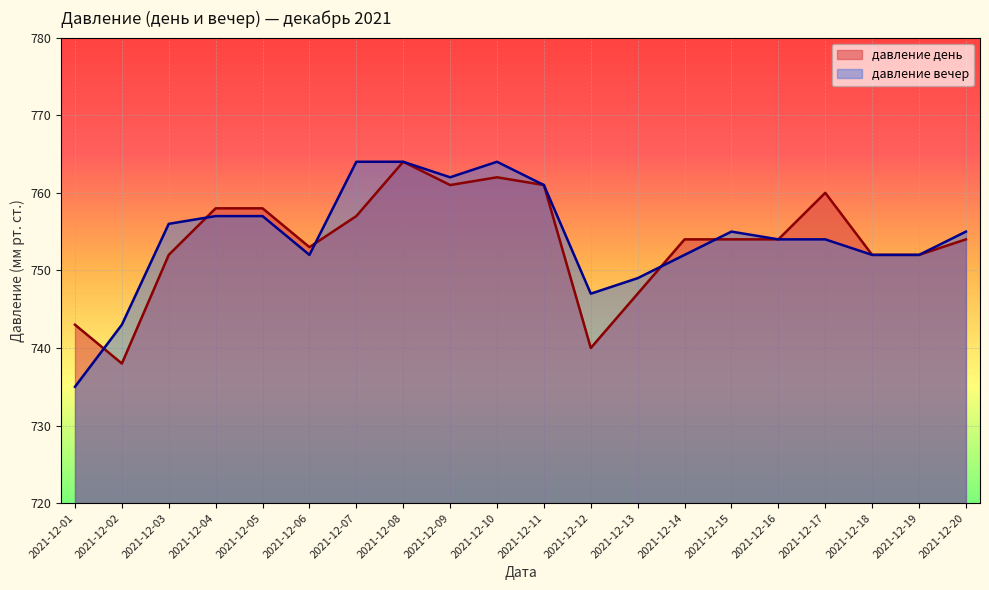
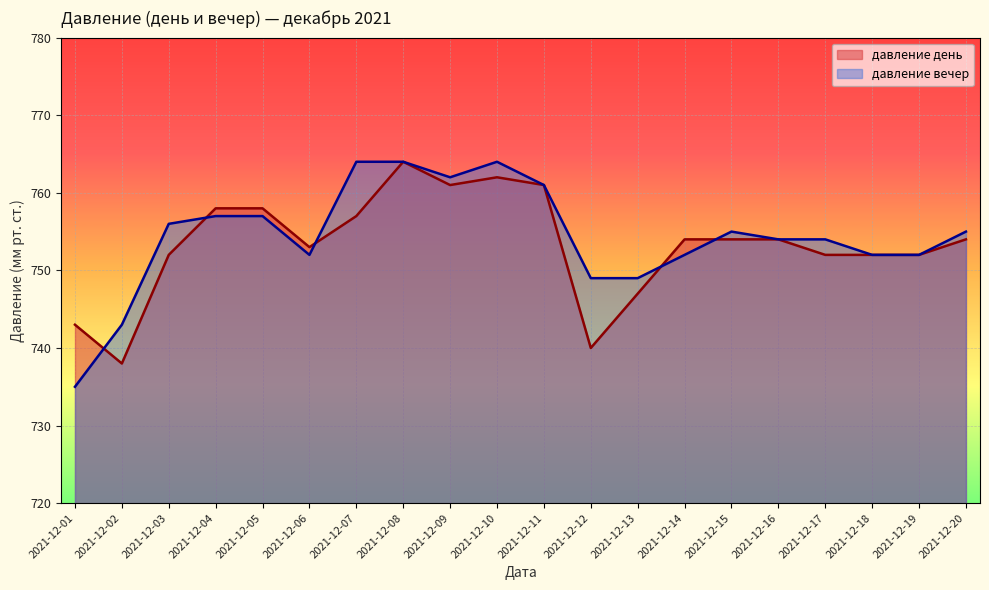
давление вечер, 2021-12-12: 747 -> 749
давление день, 2021-12-17: 760 -> 752
